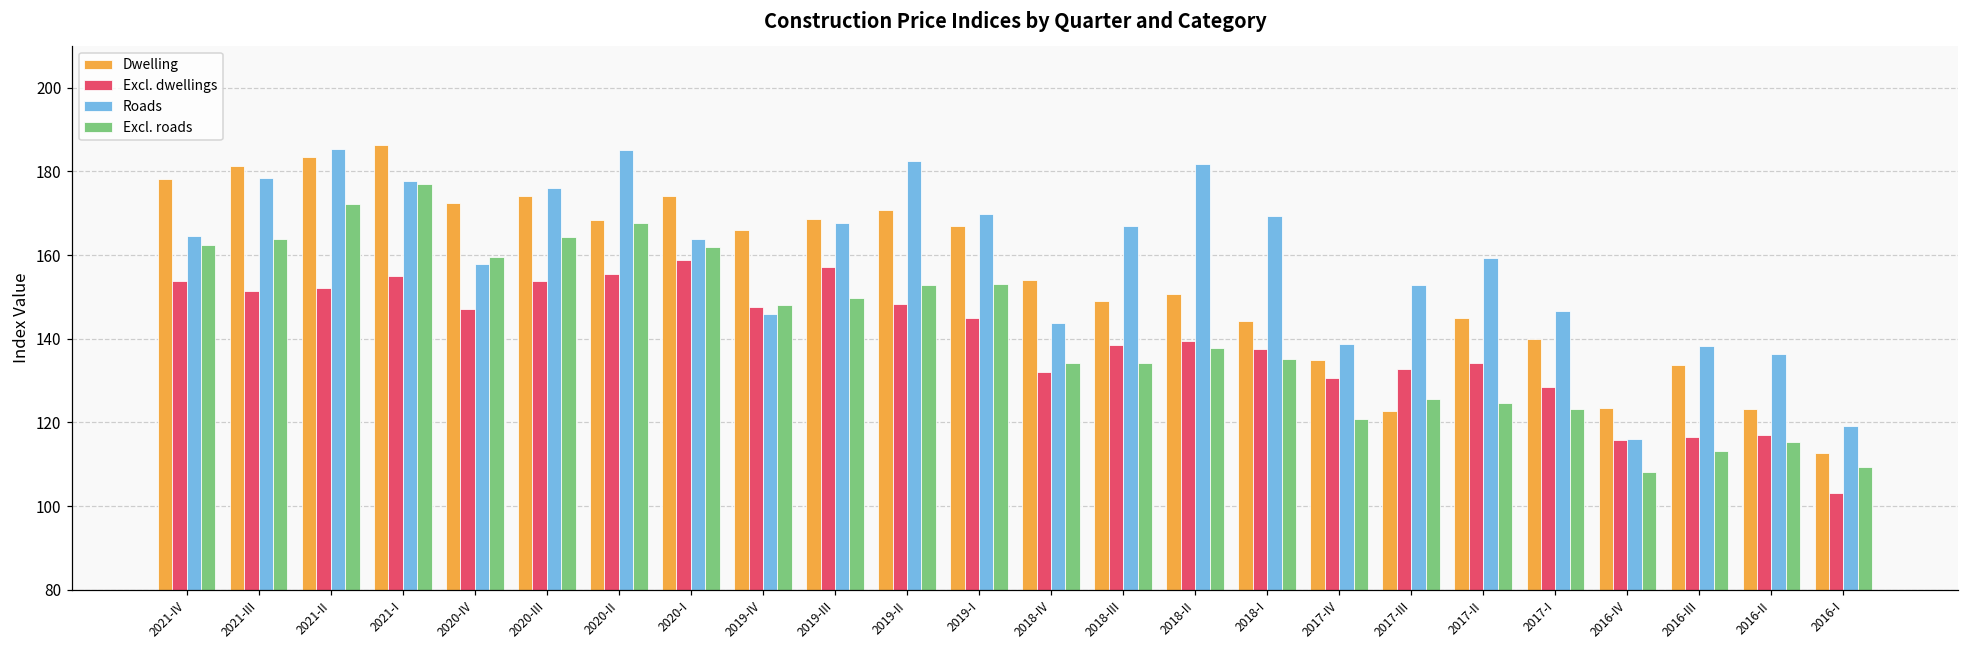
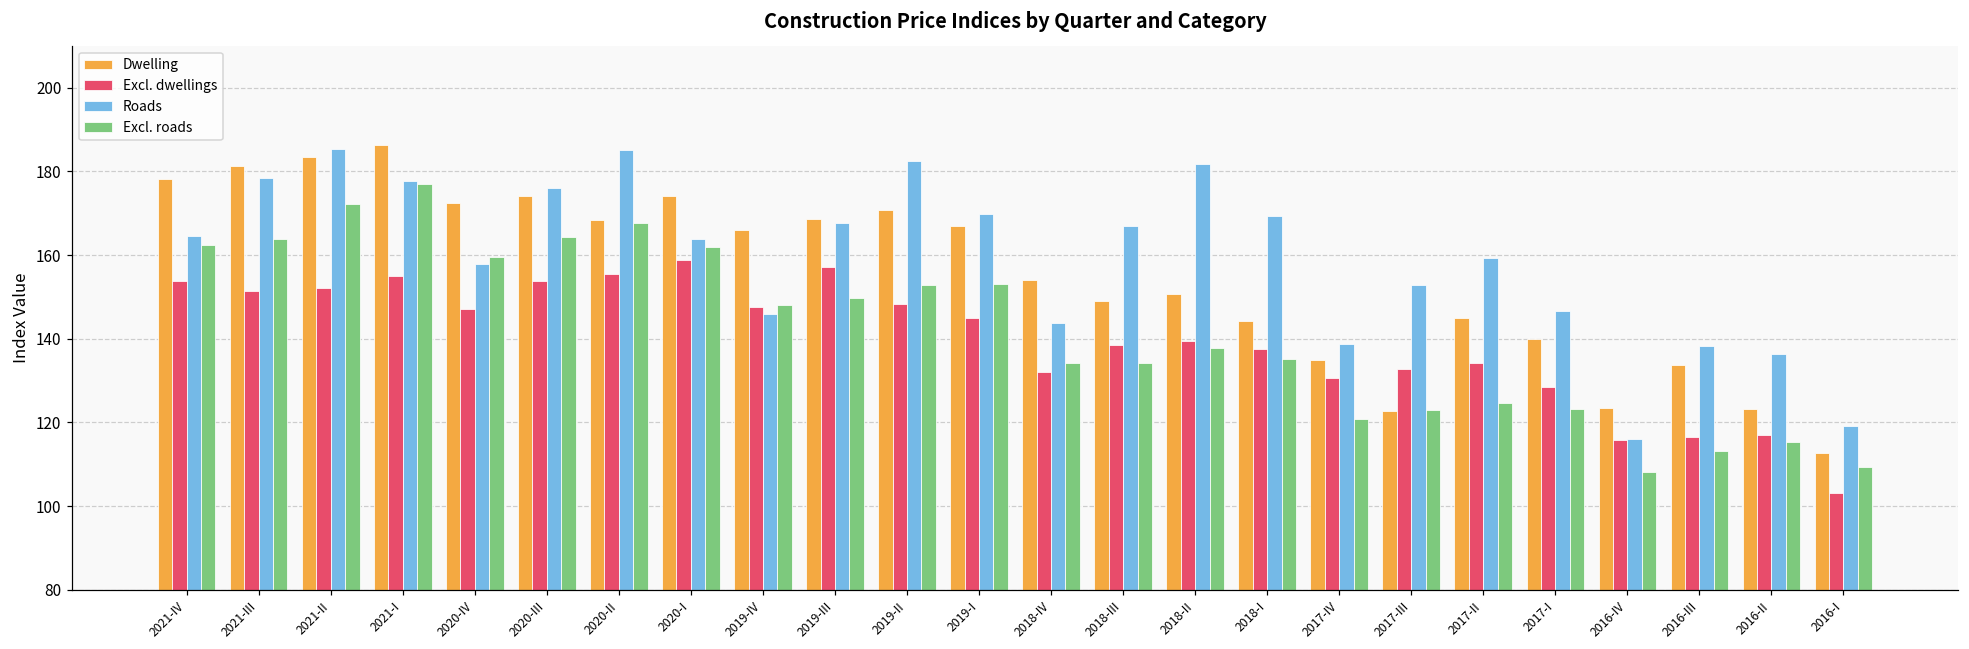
Excl. roads, 2017-III: 126 -> 123
